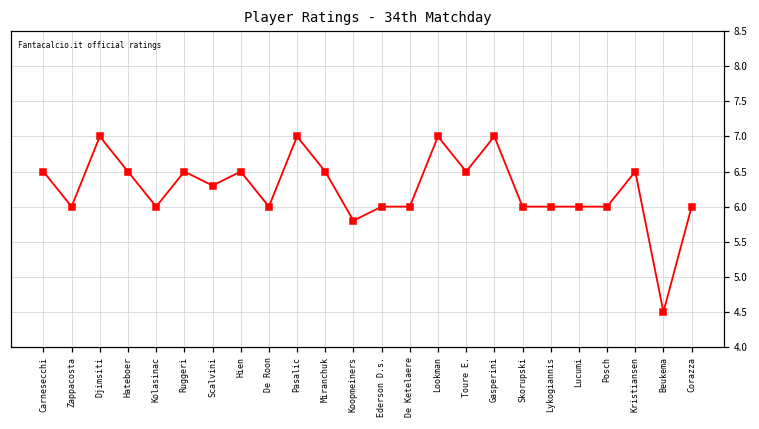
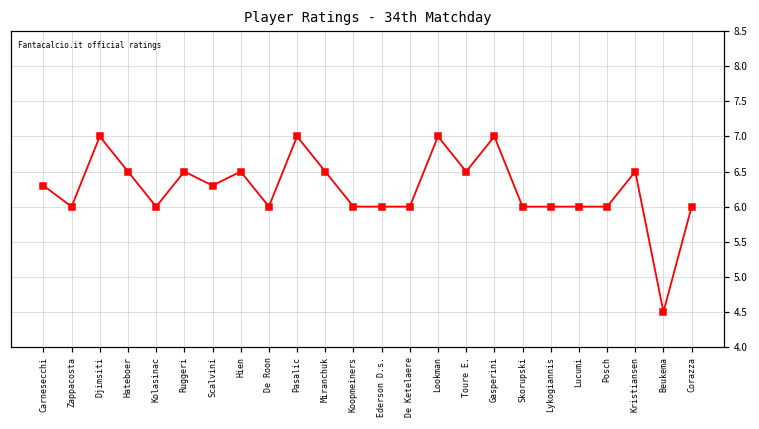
Carnesecchi: 6.5 -> 6.3
Koopmeiners: 5.8 -> 6.0
